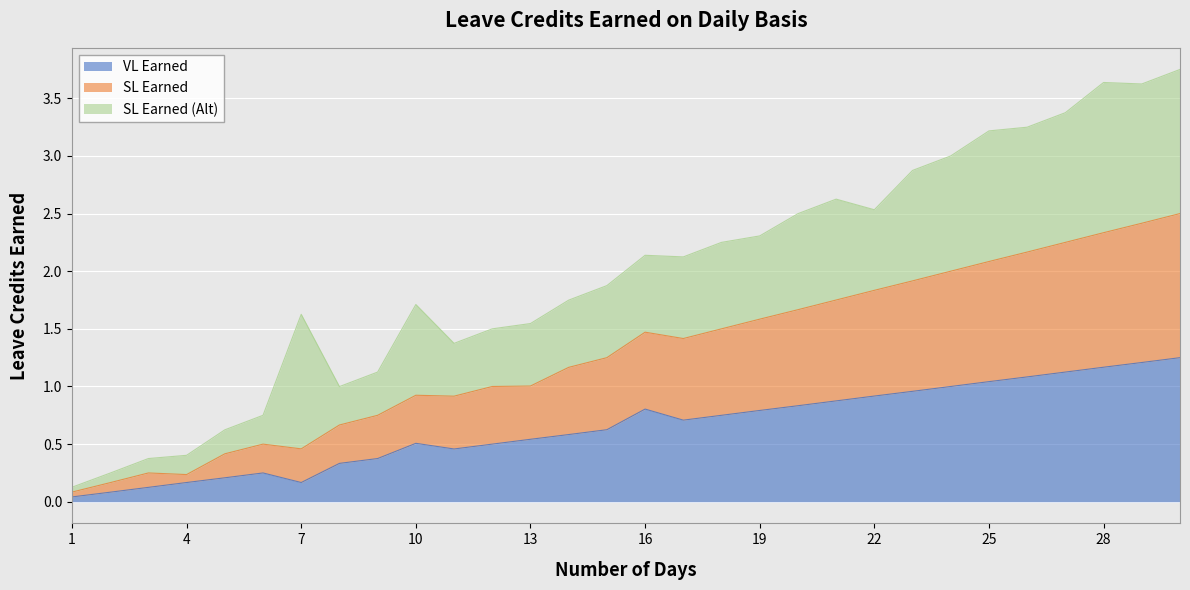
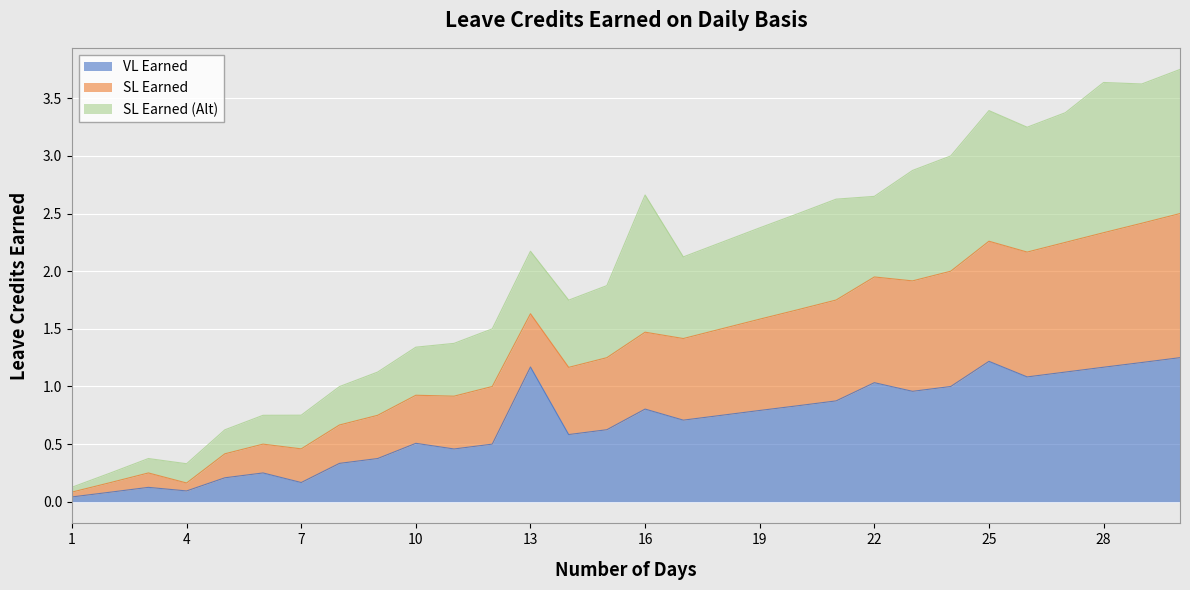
VL Earned, 4: 0.17 -> 0.09
SL Earned (Alt), 7: 1.17 -> 0.29
SL Earned (Alt), 10: 0.79 -> 0.42
VL Earned, 13: 0.54 -> 1.17
SL Earned (Alt), 16: 0.67 -> 1.19
SL Earned (Alt), 19: 0.72 -> 0.79
VL Earned, 22: 0.92 -> 1.03
VL Earned, 25: 1.04 -> 1.22
